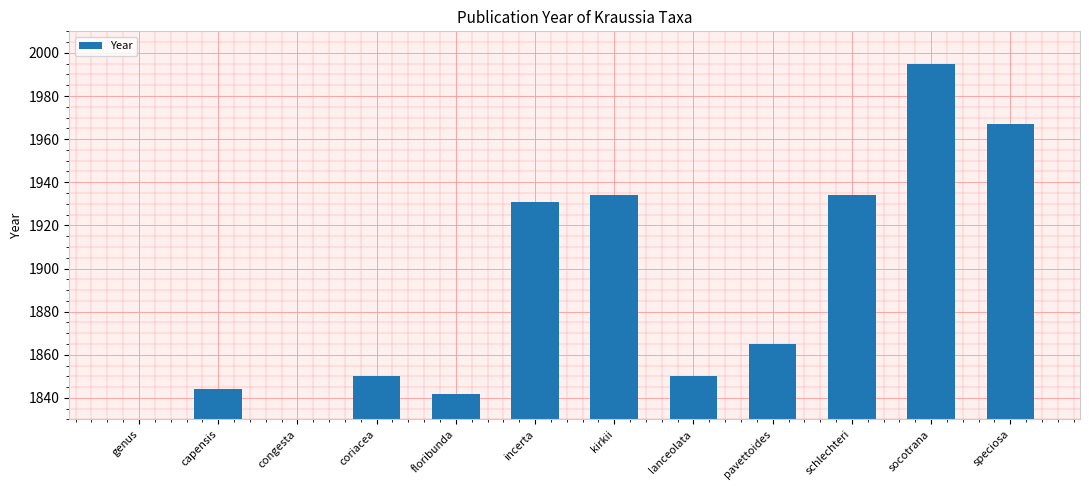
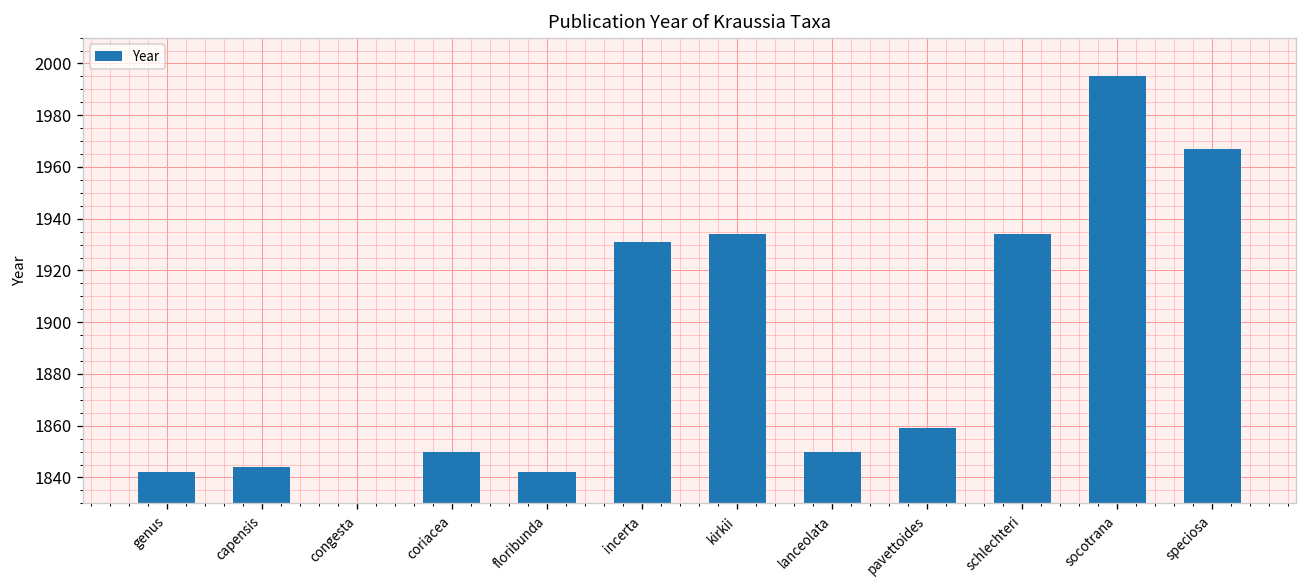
genus: 1830 -> 1842
pavettoides: 1865 -> 1859
